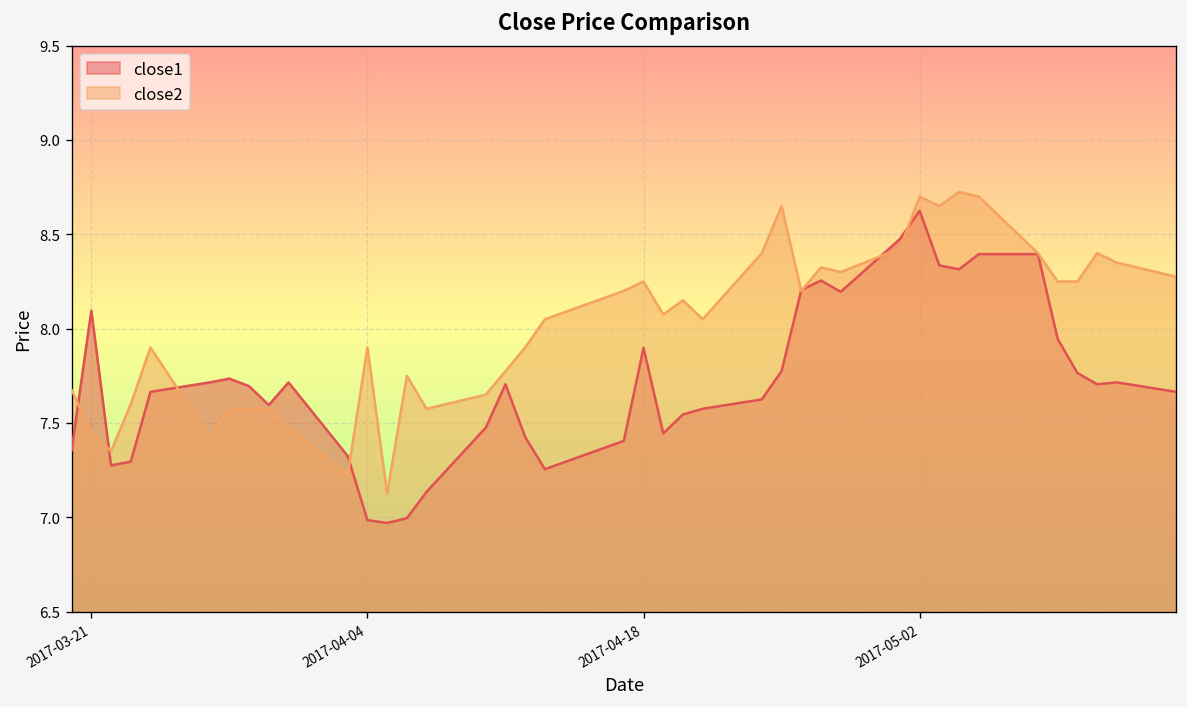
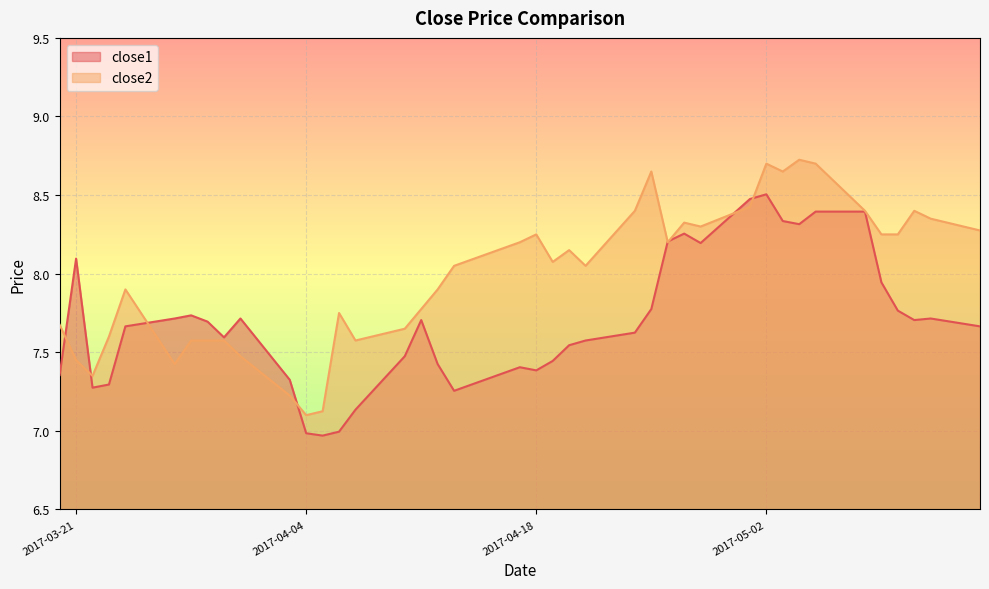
close2, 2017-04-04: 7.9 -> 7.1
close1, 2017-04-18: 7.90 -> 7.39
close1, 2017-05-02: 8.63 -> 8.51
